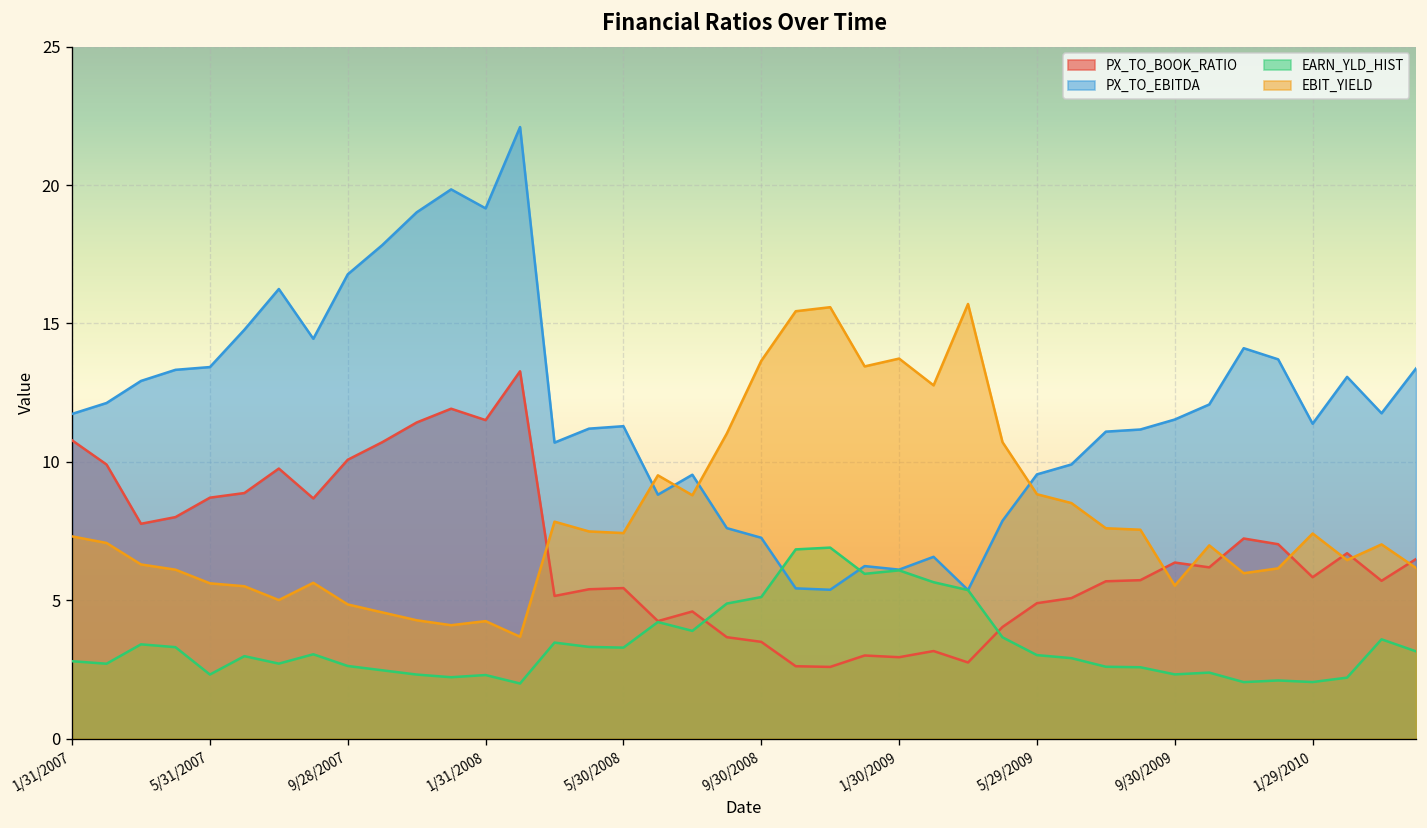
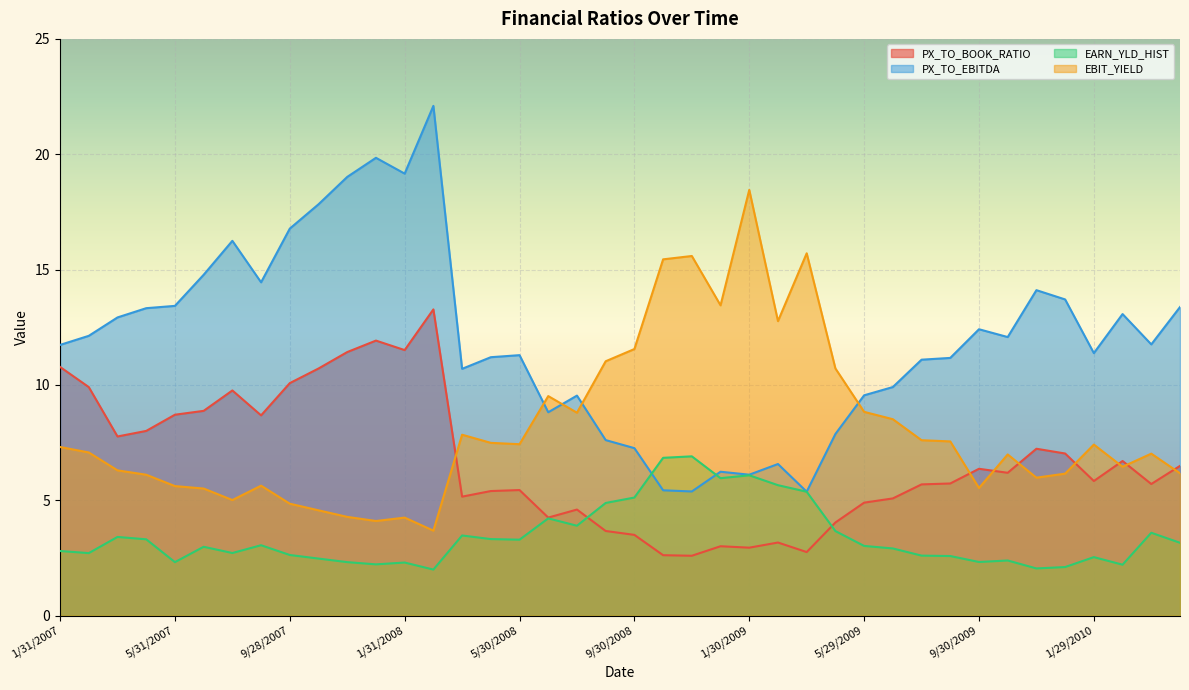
EBIT_YIELD, 9/30/2008: 13.7 -> 11.6
EBIT_YIELD, 1/30/2009: 13.7 -> 18.5
PX_TO_EBITDA, 9/30/2009: 11.5 -> 12.4
EARN_YLD_HIST, 1/29/2010: 2.0 -> 2.5
